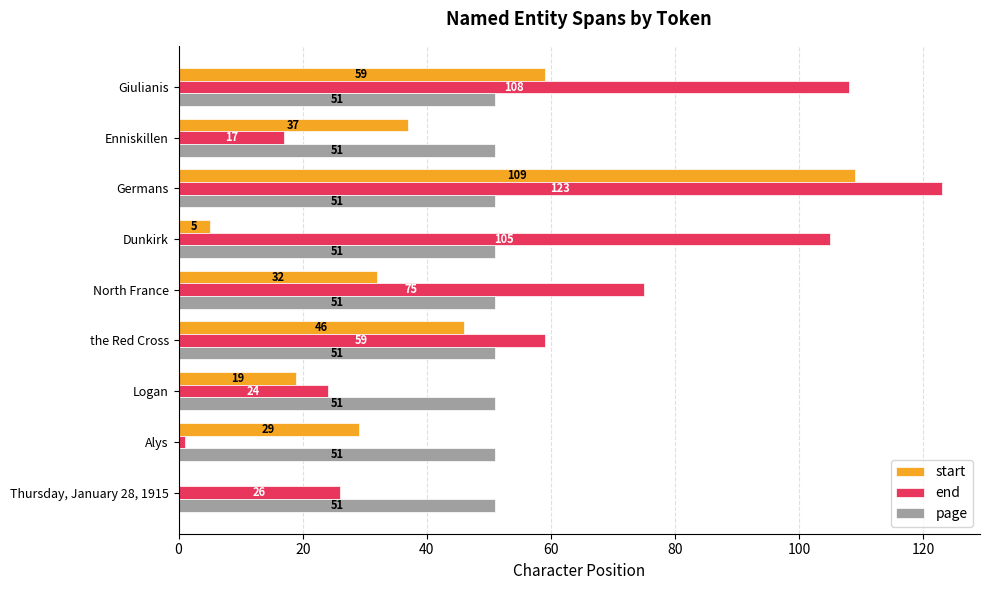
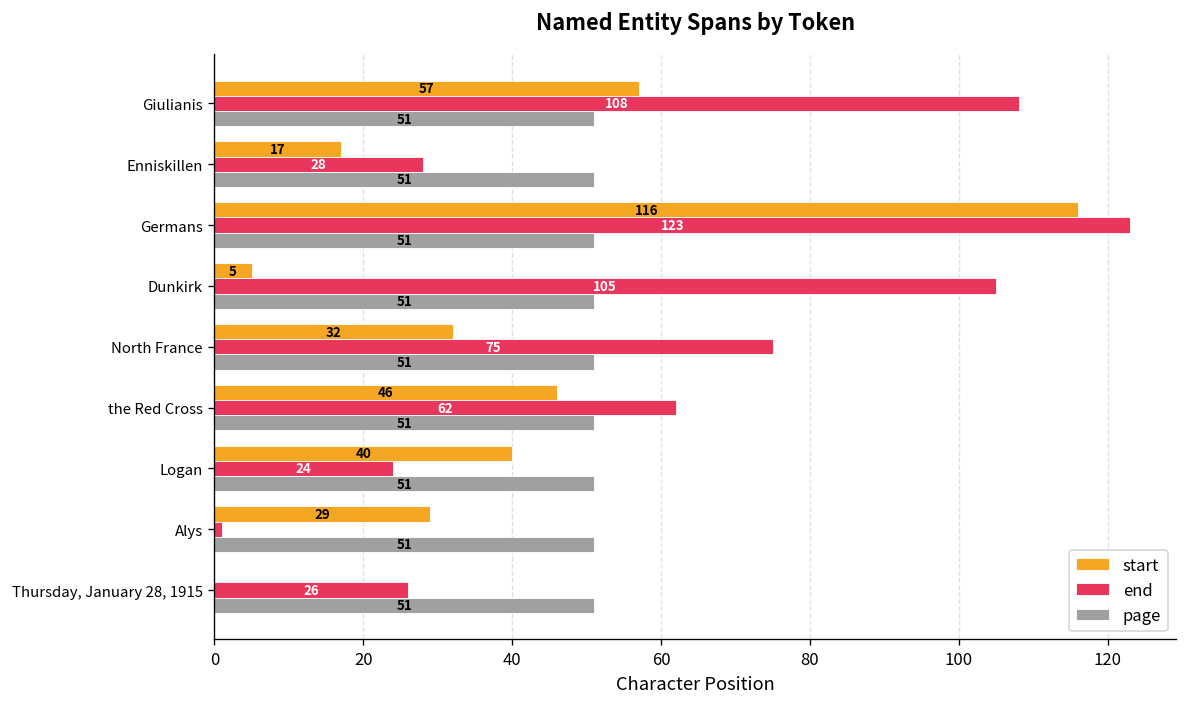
start, Giulianis: 59 -> 57
start, Enniskillen: 37 -> 17
end, Enniskillen: 17 -> 28
start, Germans: 109 -> 116
end, the Red Cross: 59 -> 62
start, Logan: 19 -> 40
